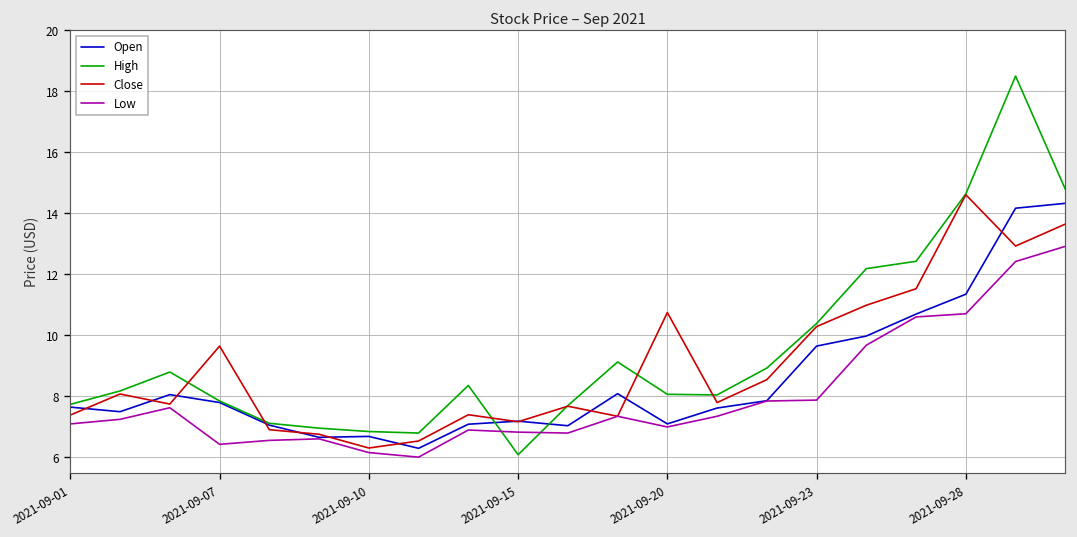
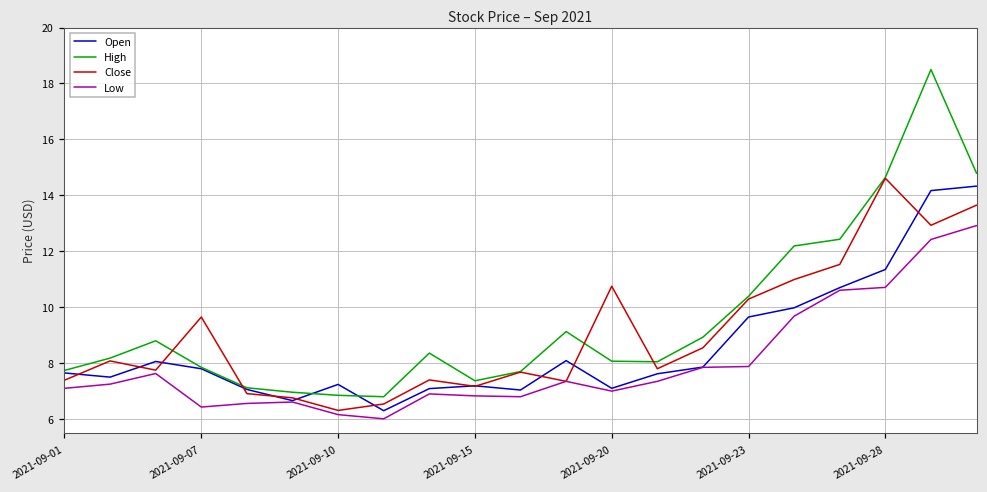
Open, 2021-09-10: 6.7 -> 7.2
High, 2021-09-15: 6.1 -> 7.4
